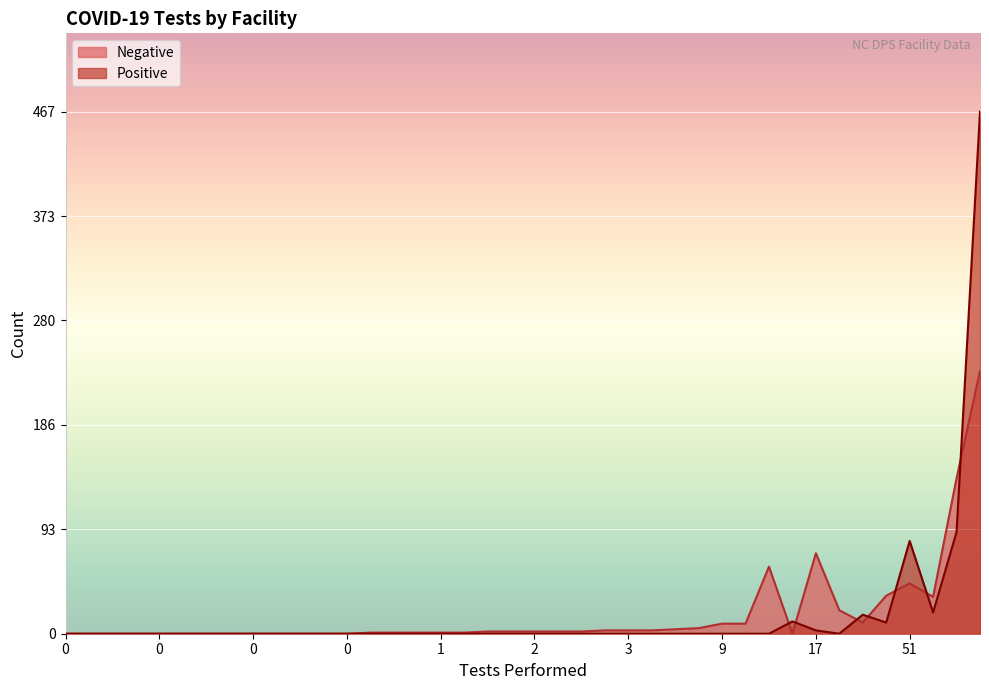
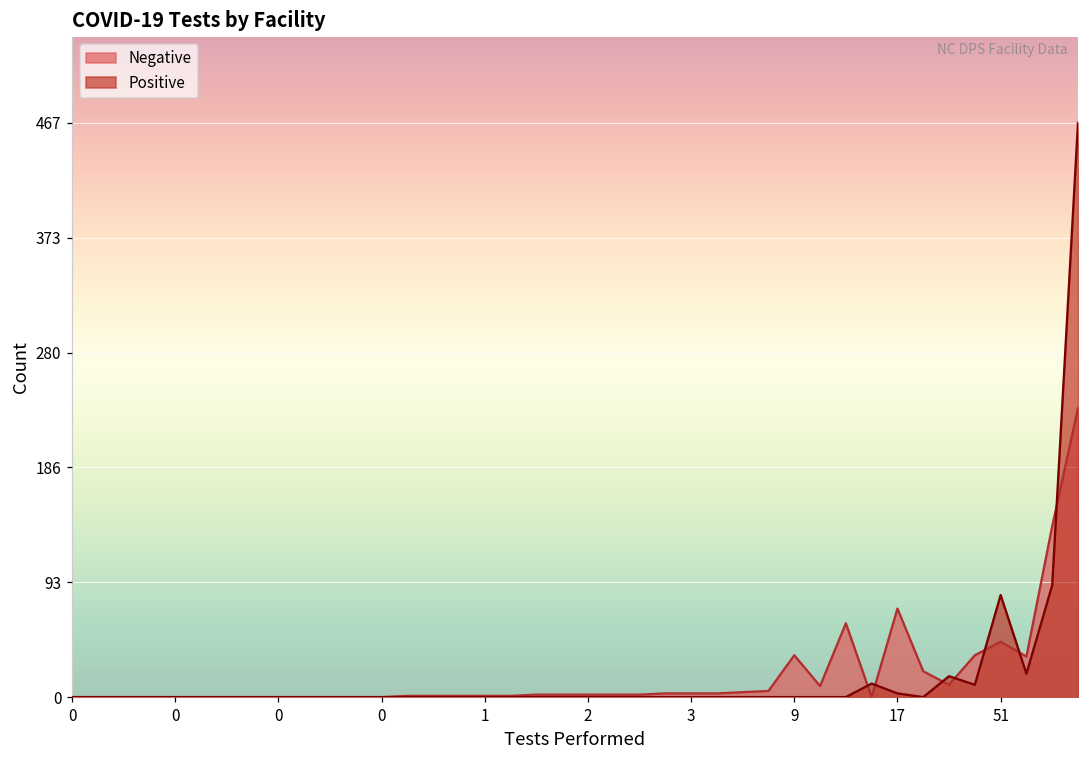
Negative, 9: 9 -> 34
